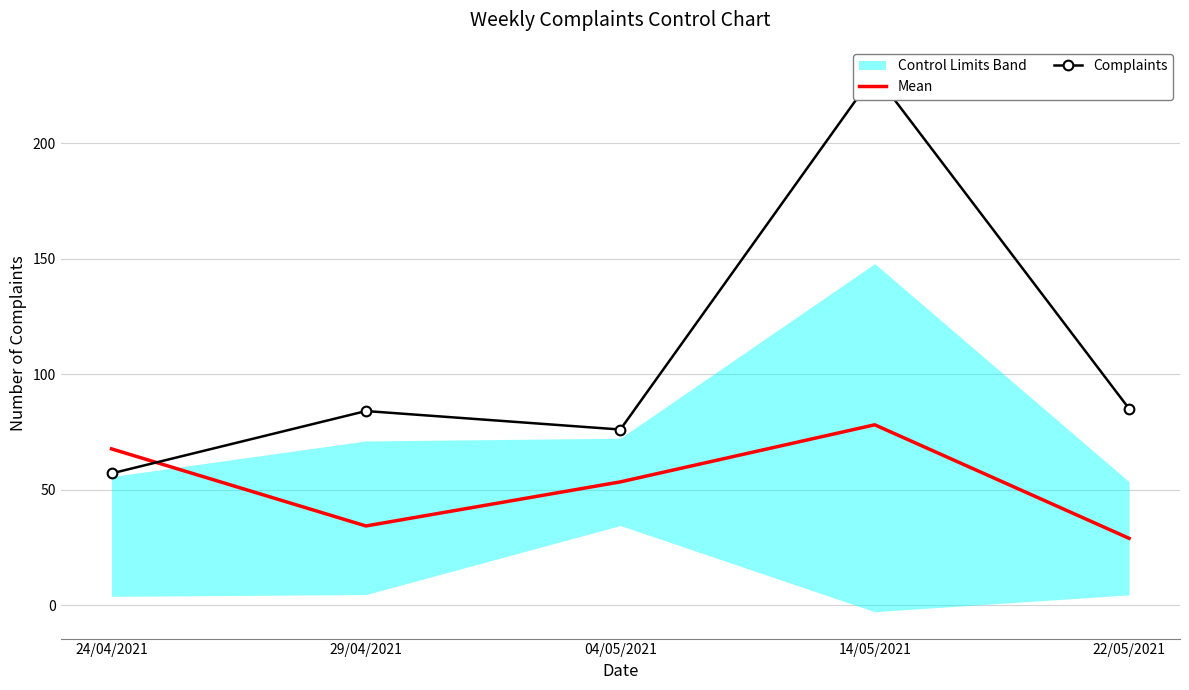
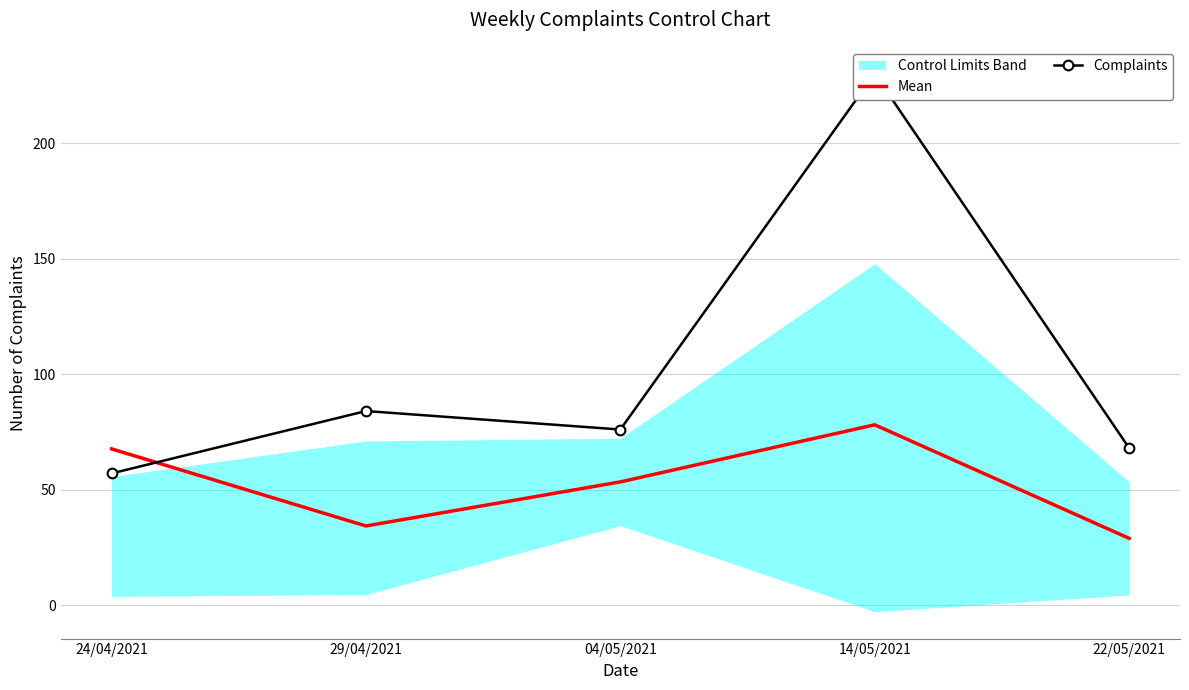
Complaints, 22/05/2021: 85 -> 68
